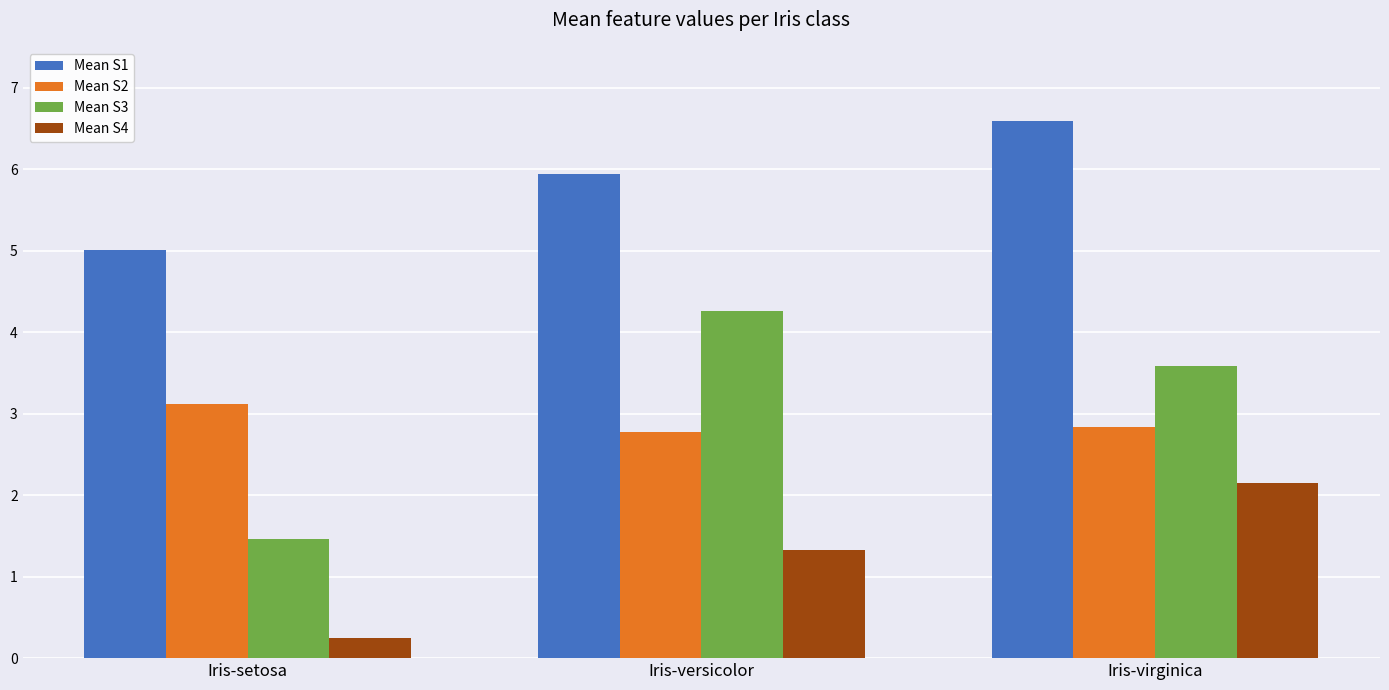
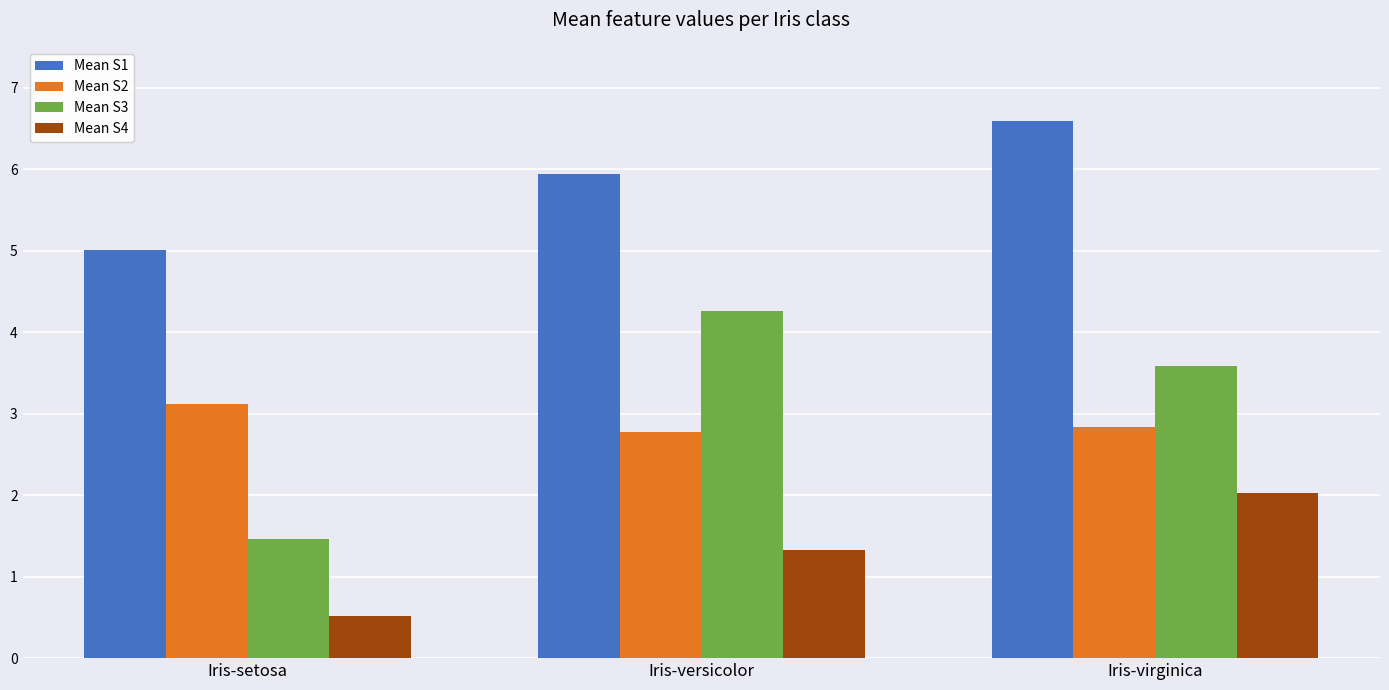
Mean S4, Iris-setosa: 0.2 -> 0.5
Mean S4, Iris-virginica: 2.2 -> 2.0
